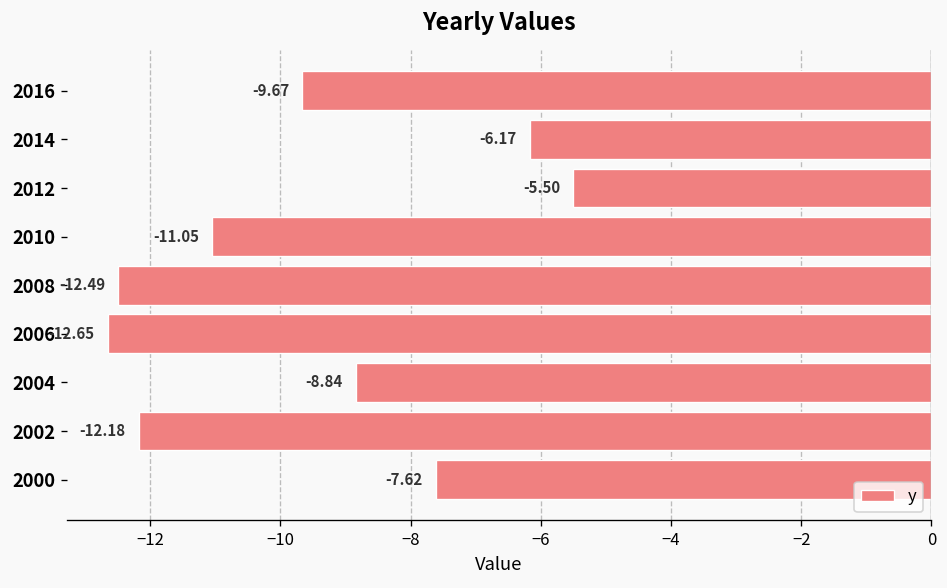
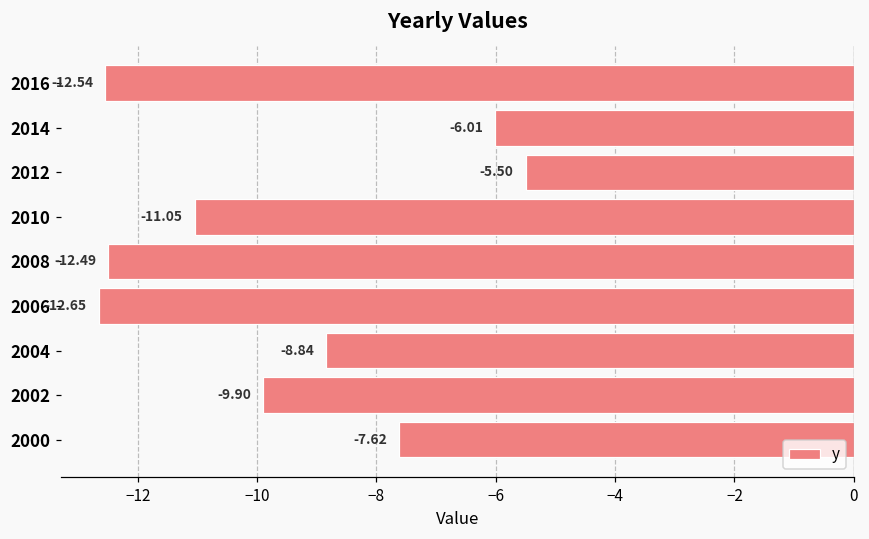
2016: -9.67 -> -12.54
2014: -6.17 -> -6.01
2002: -12.18 -> -9.90
